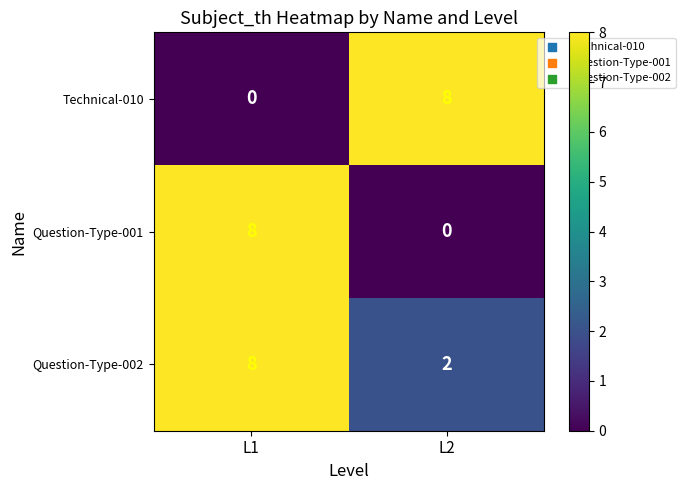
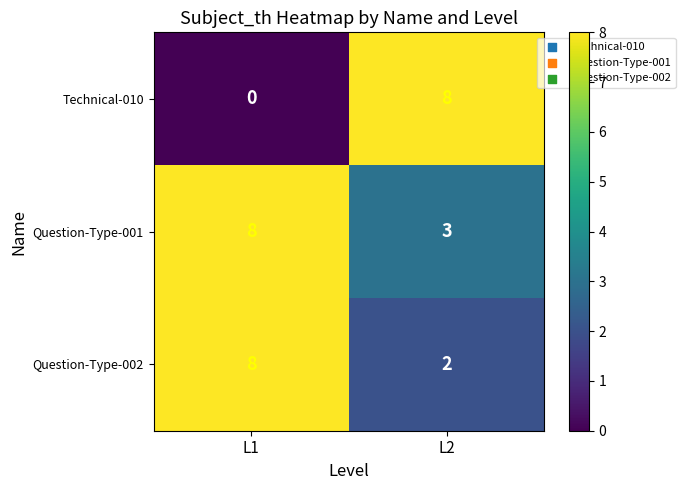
Question-Type-001, L2: 0 -> 3
